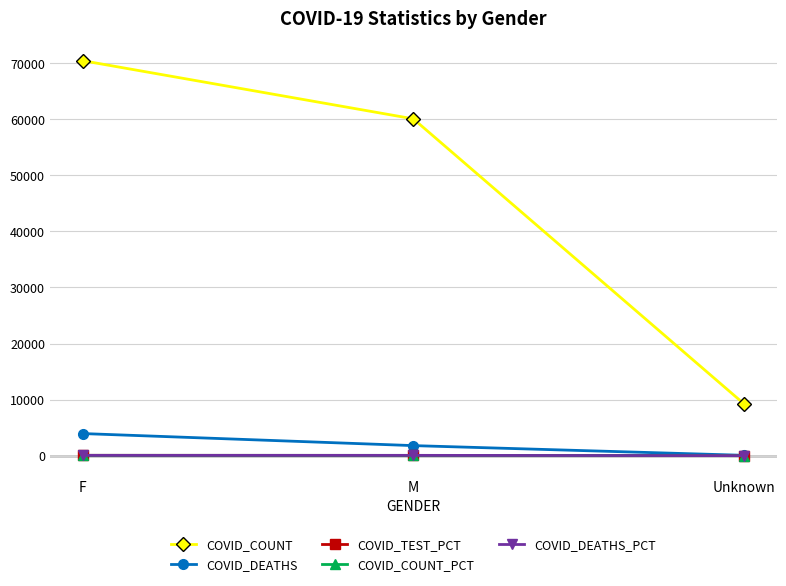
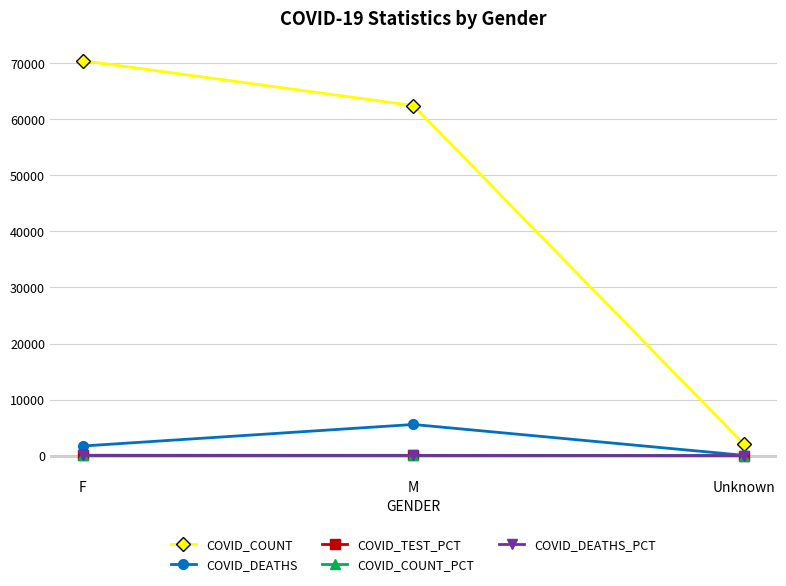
COVID_DEATHS, F: 4000 -> 2000
COVID_COUNT, M: 60000 -> 62000
COVID_DEATHS, M: 2000 -> 6000
COVID_COUNT, Unknown: 9000 -> 2000
